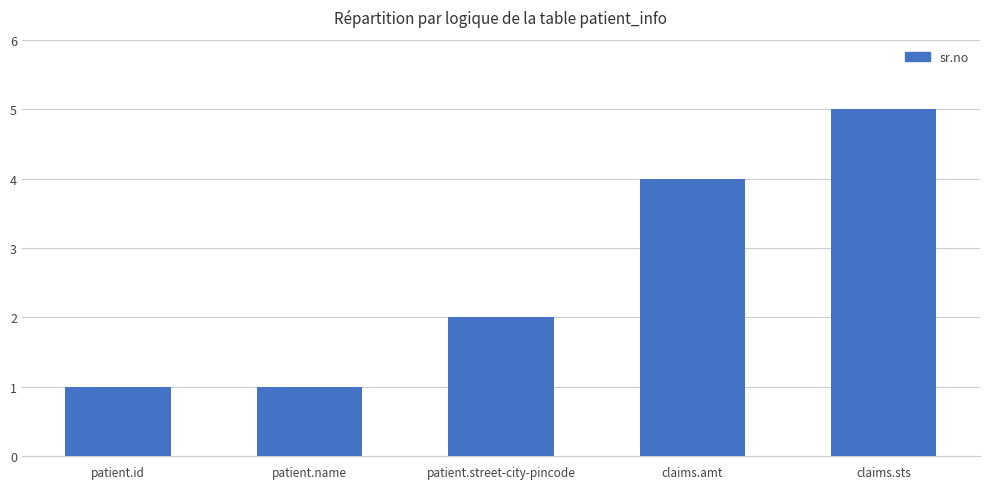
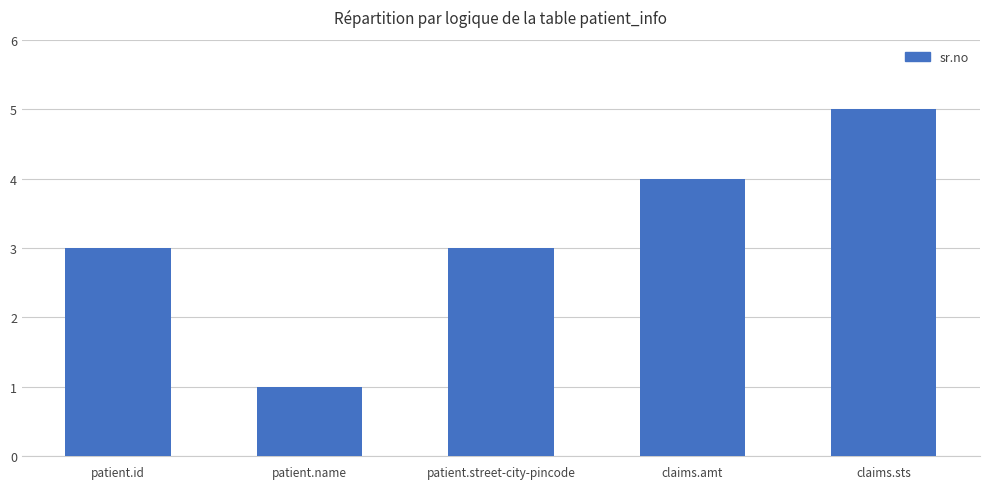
patient.id: 1 -> 3
patient.street-city-pincode: 2 -> 3
